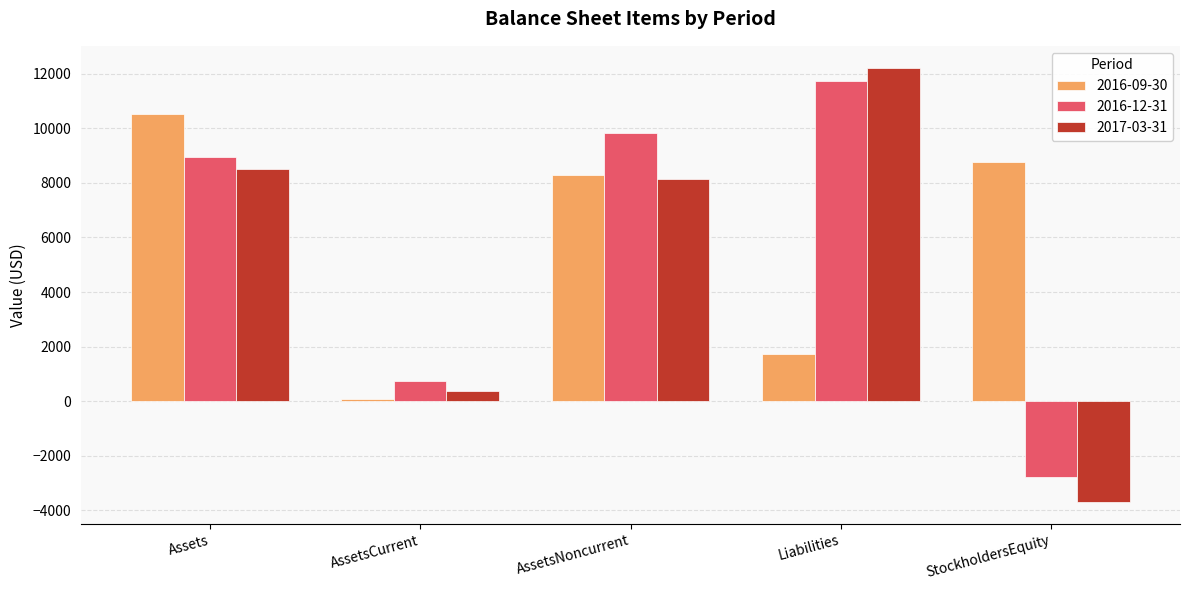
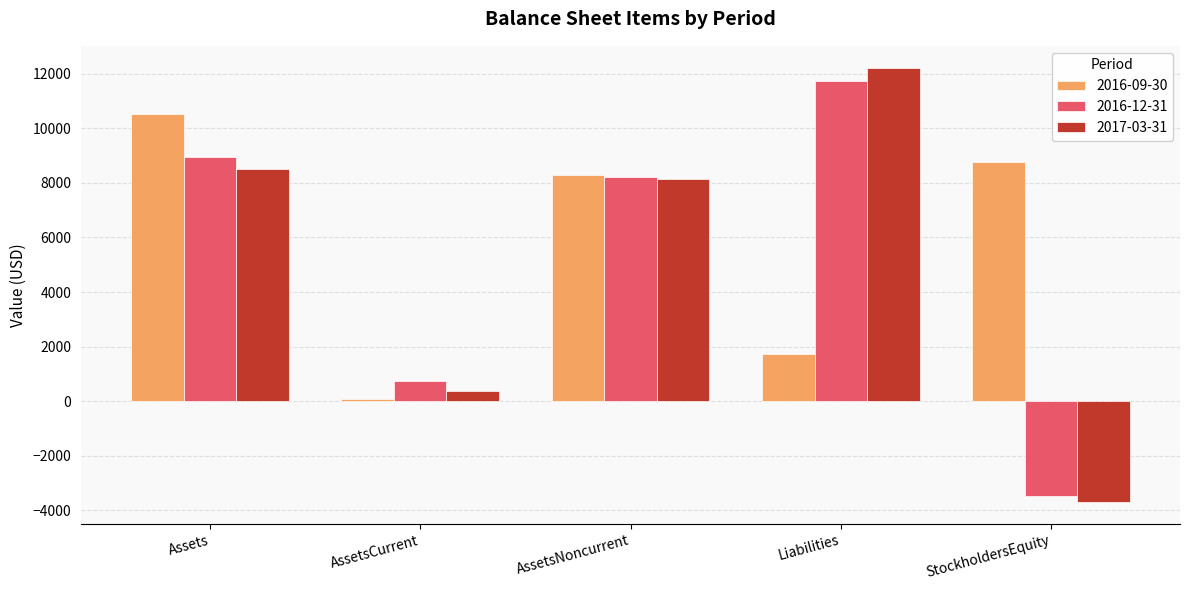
2016-12-31, AssetsNoncurrent: 9800 -> 8200
2016-12-31, StockholdersEquity: -2800 -> -3500
